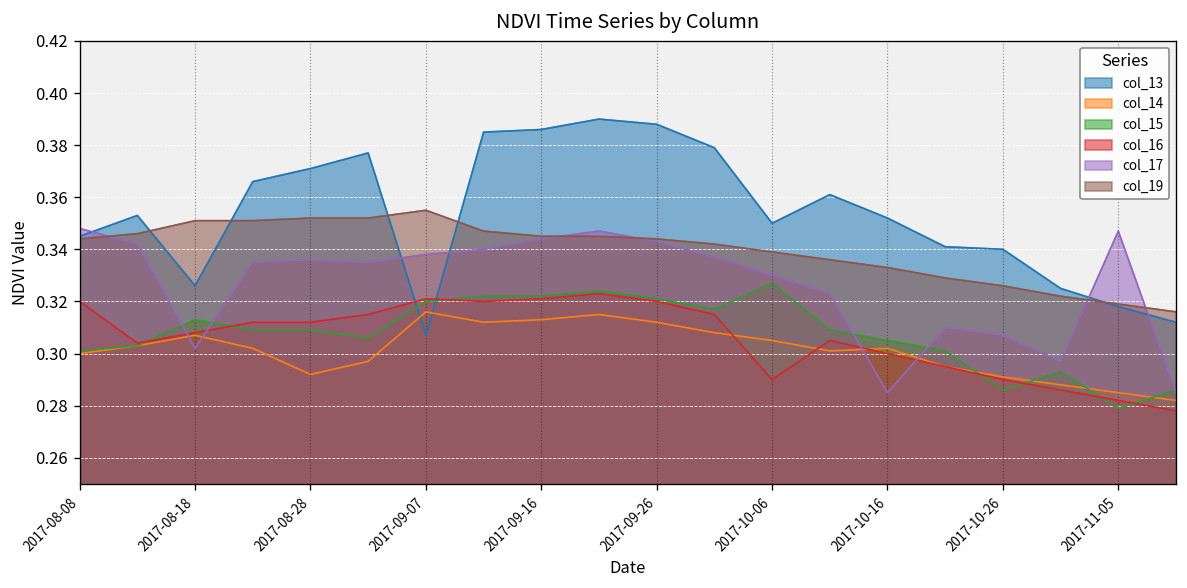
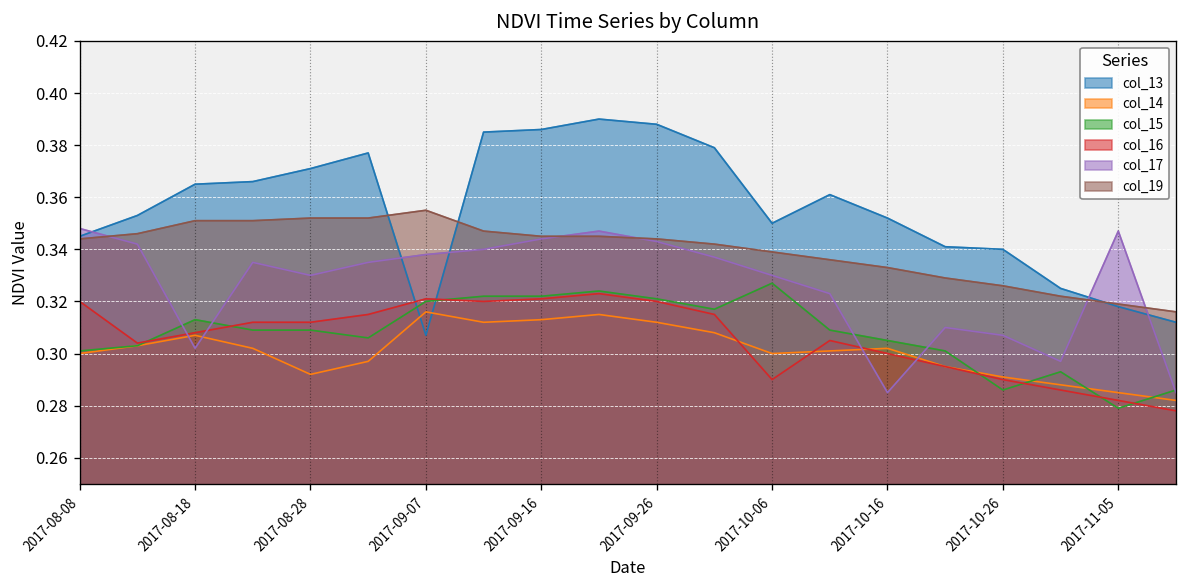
col_13, 2017-08-18: 0.326 -> 0.365
col_17, 2017-08-28: 0.336 -> 0.330
col_14, 2017-10-06: 0.305 -> 0.300
